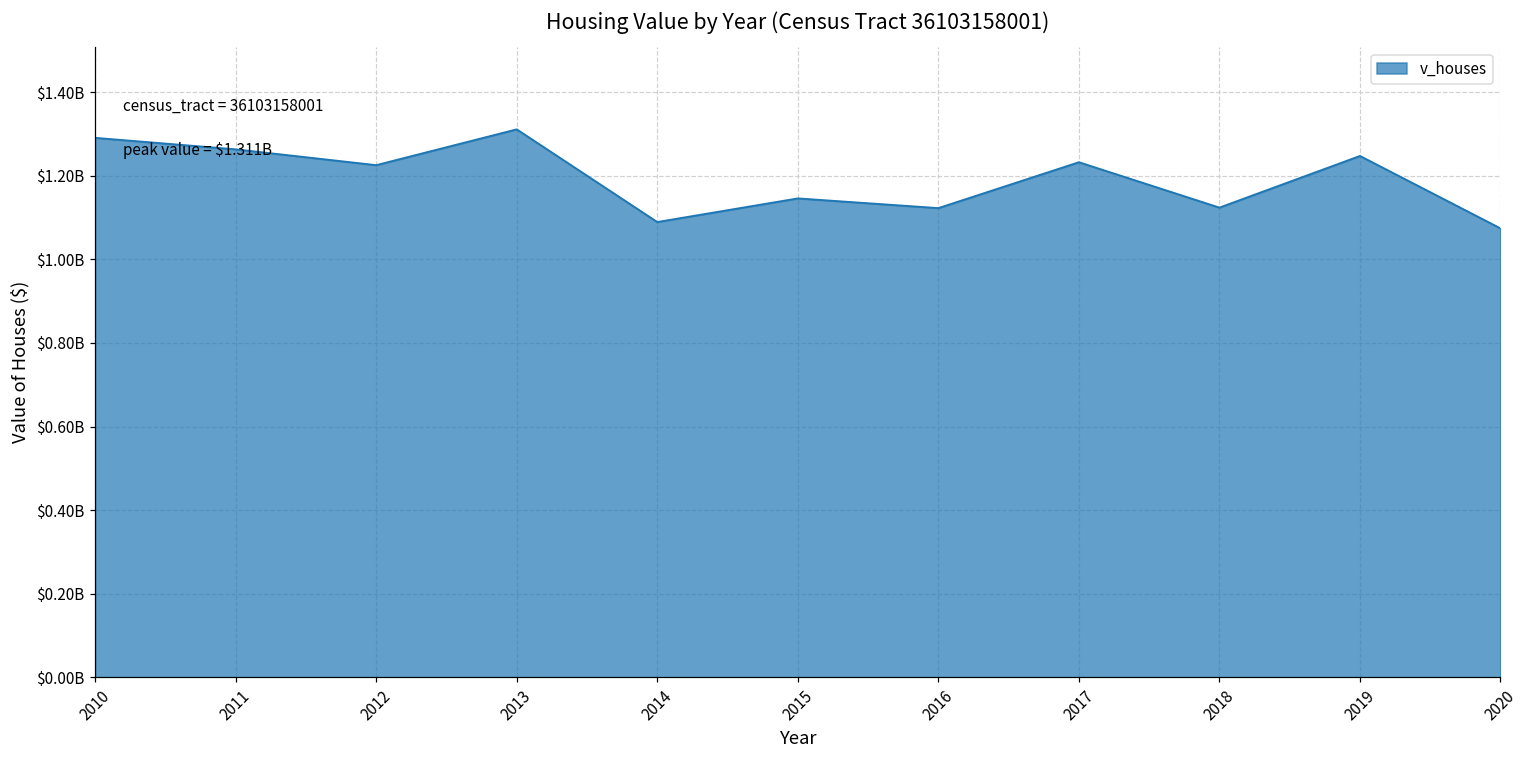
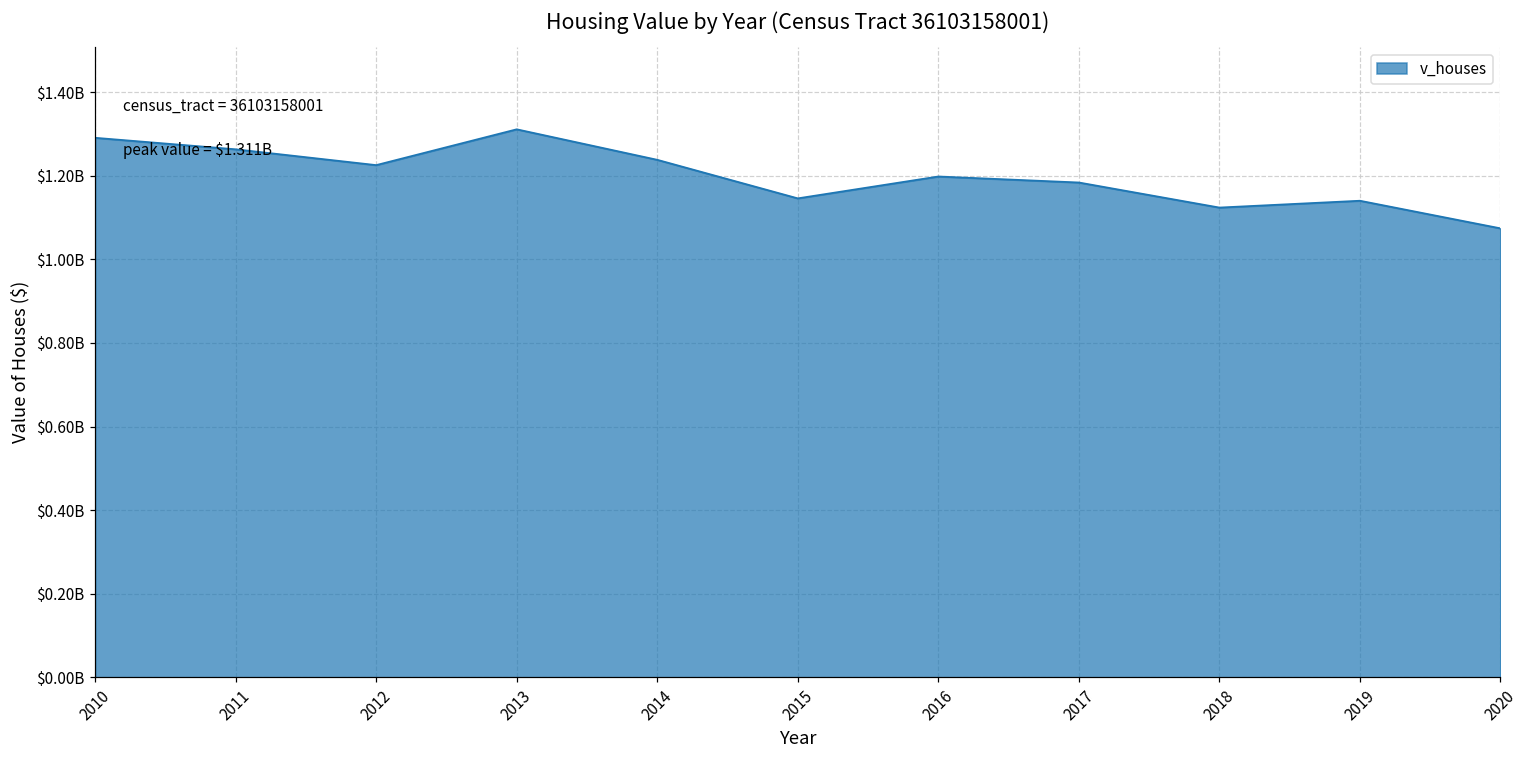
2014: $1090000000 -> $1240000000
2016: $1120000000 -> $1200000000
2017: $1230000000 -> $1180000000
2019: $1250000000 -> $1140000000
